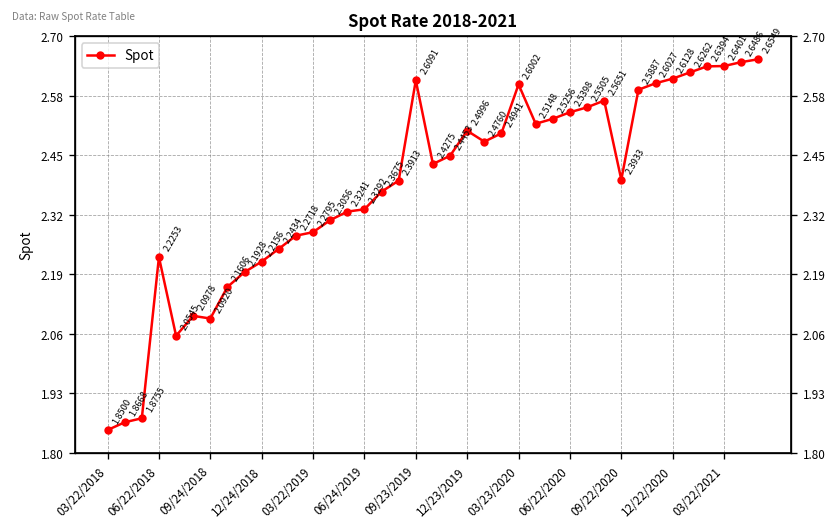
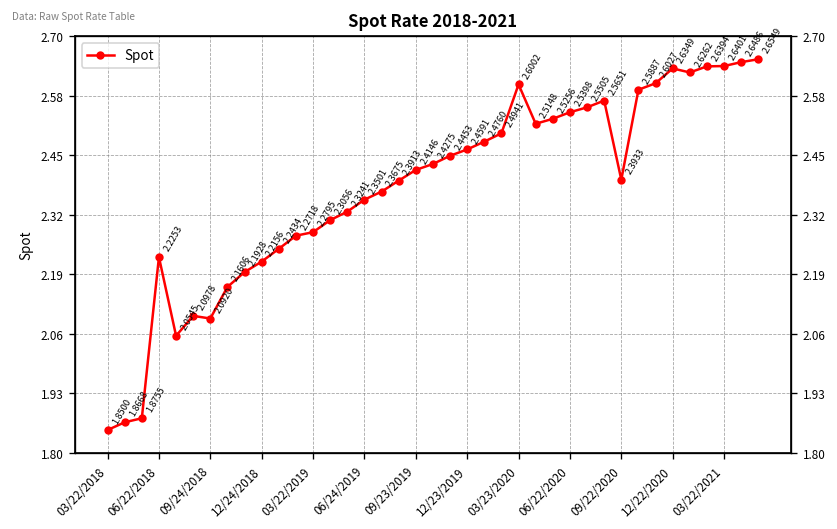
06/24/2019: 2.3292 -> 2.3501
09/23/2019: 2.6091 -> 2.4146
12/23/2019: 2.4996 -> 2.4591
12/22/2020: 2.6128 -> 2.6349
